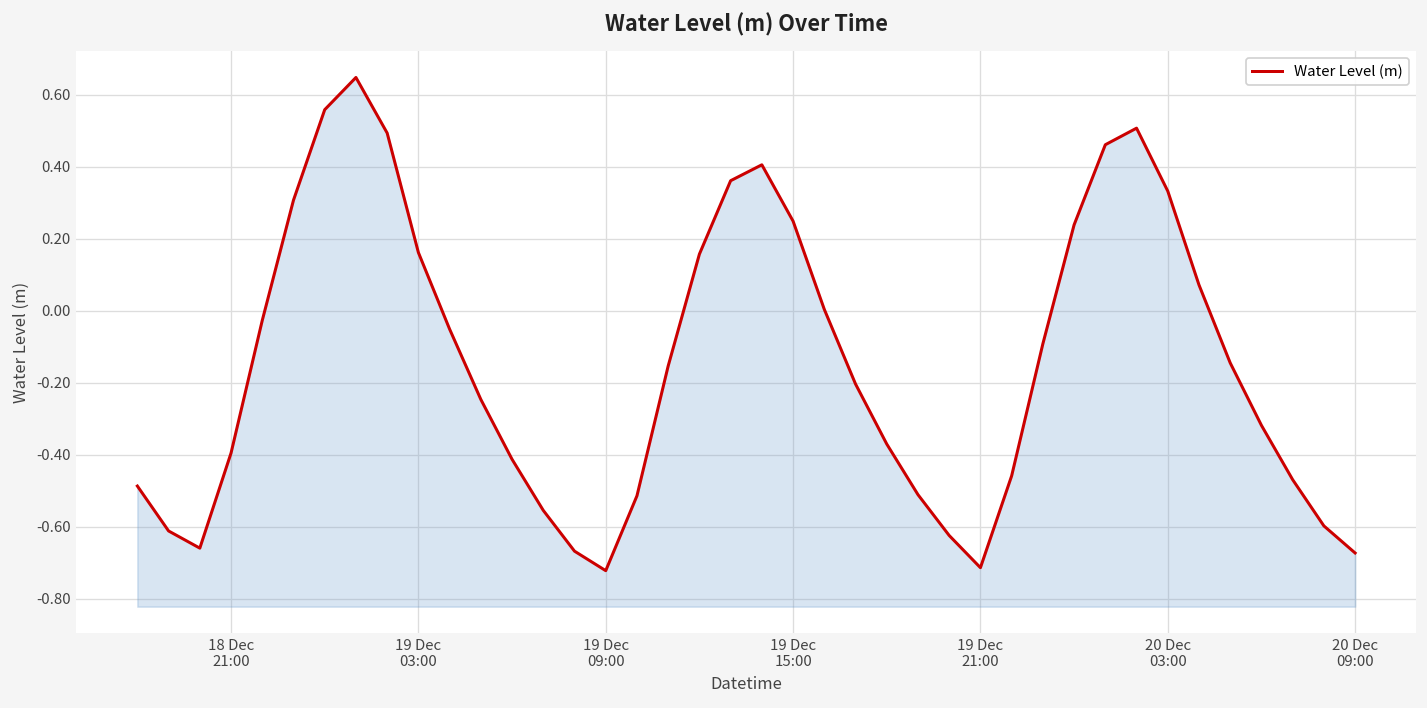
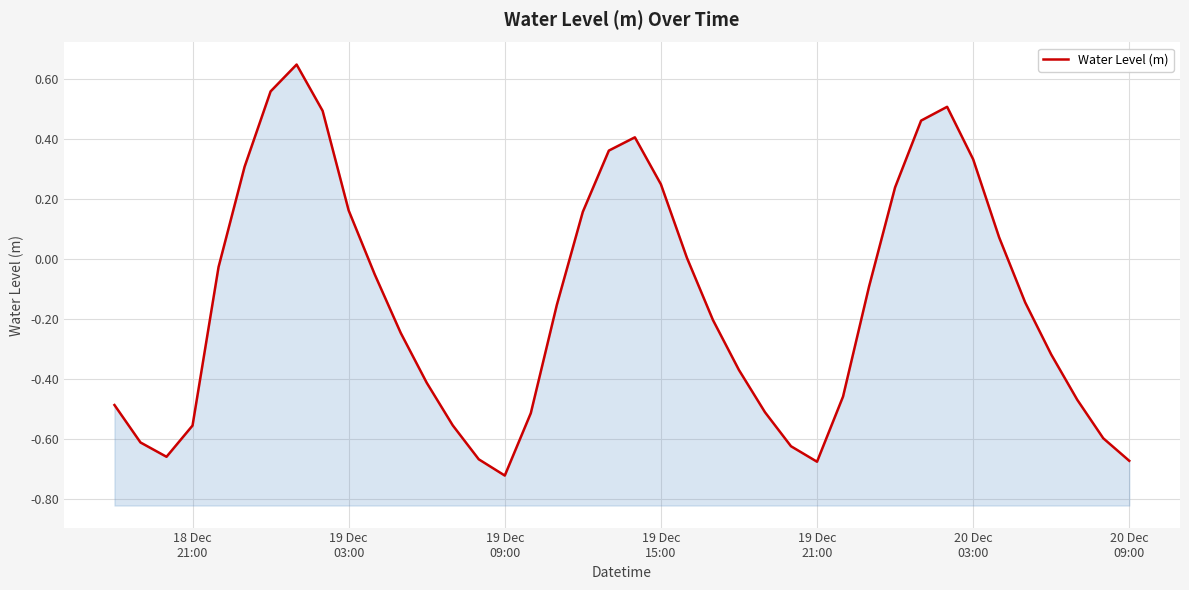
18 Dec 21:00: -0.40 -> -0.56
19 Dec 21:00: -0.71 -> -0.68
